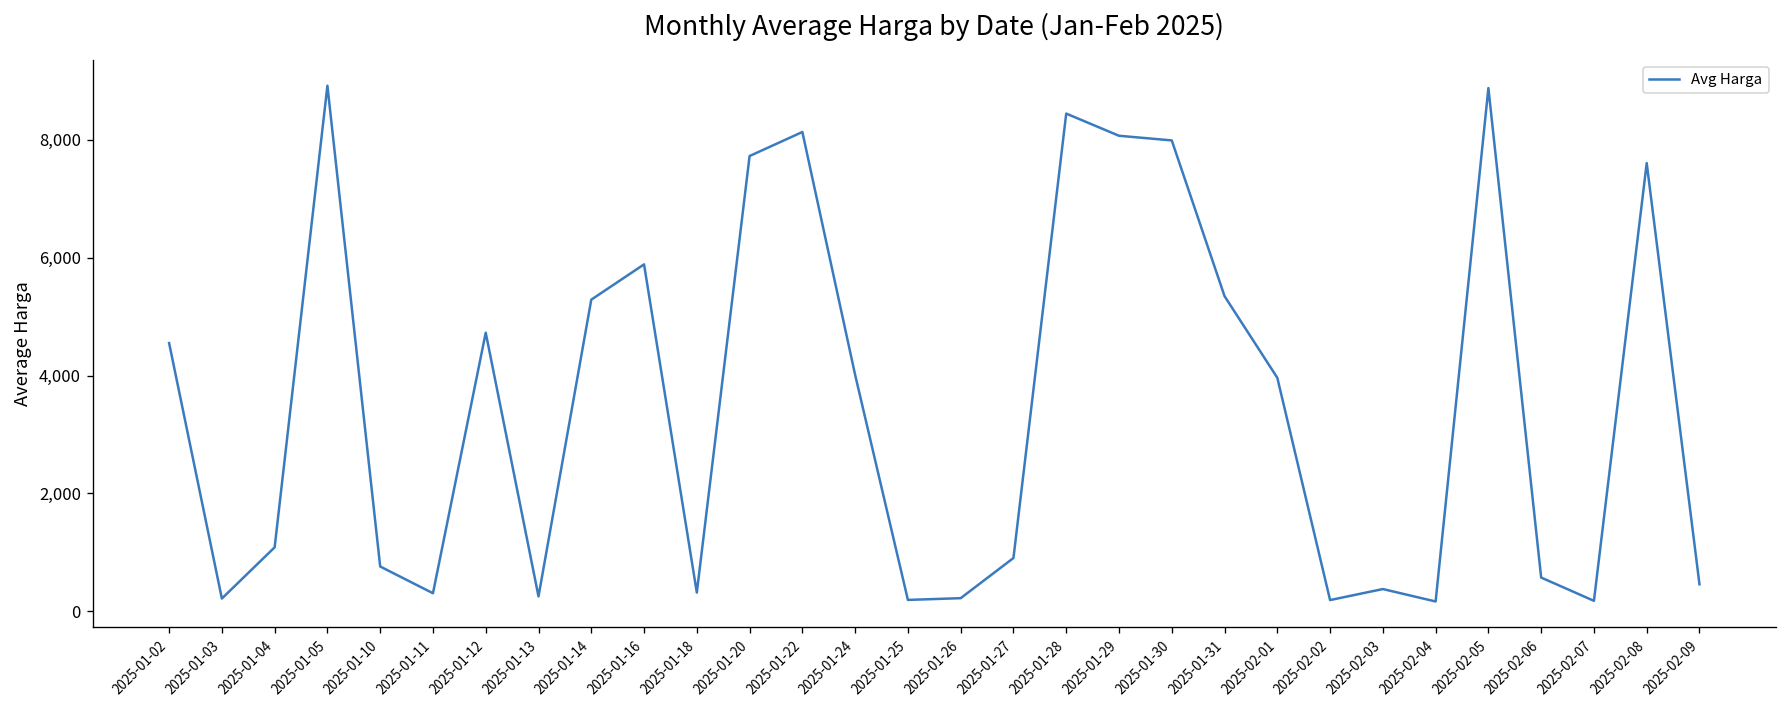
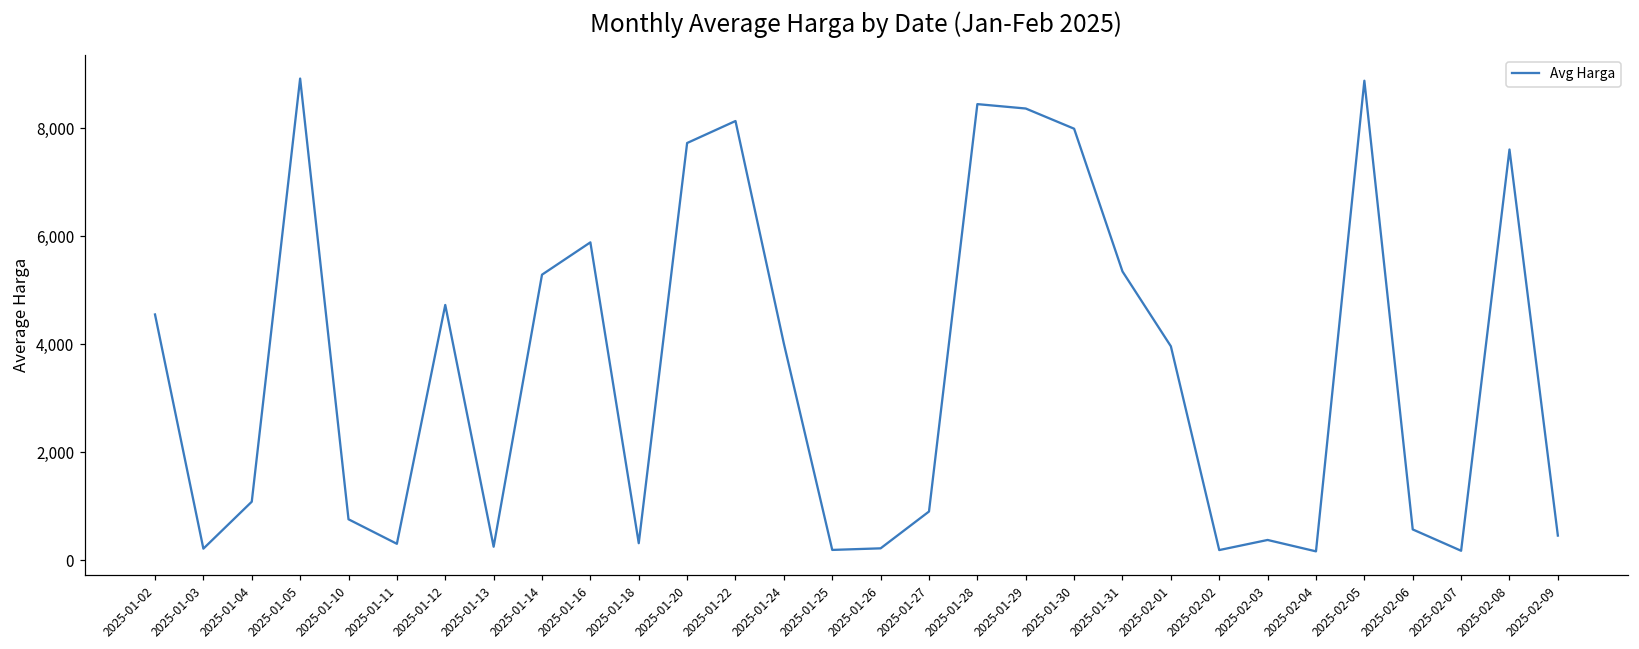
2025-01-29: 8,100 -> 8,400
